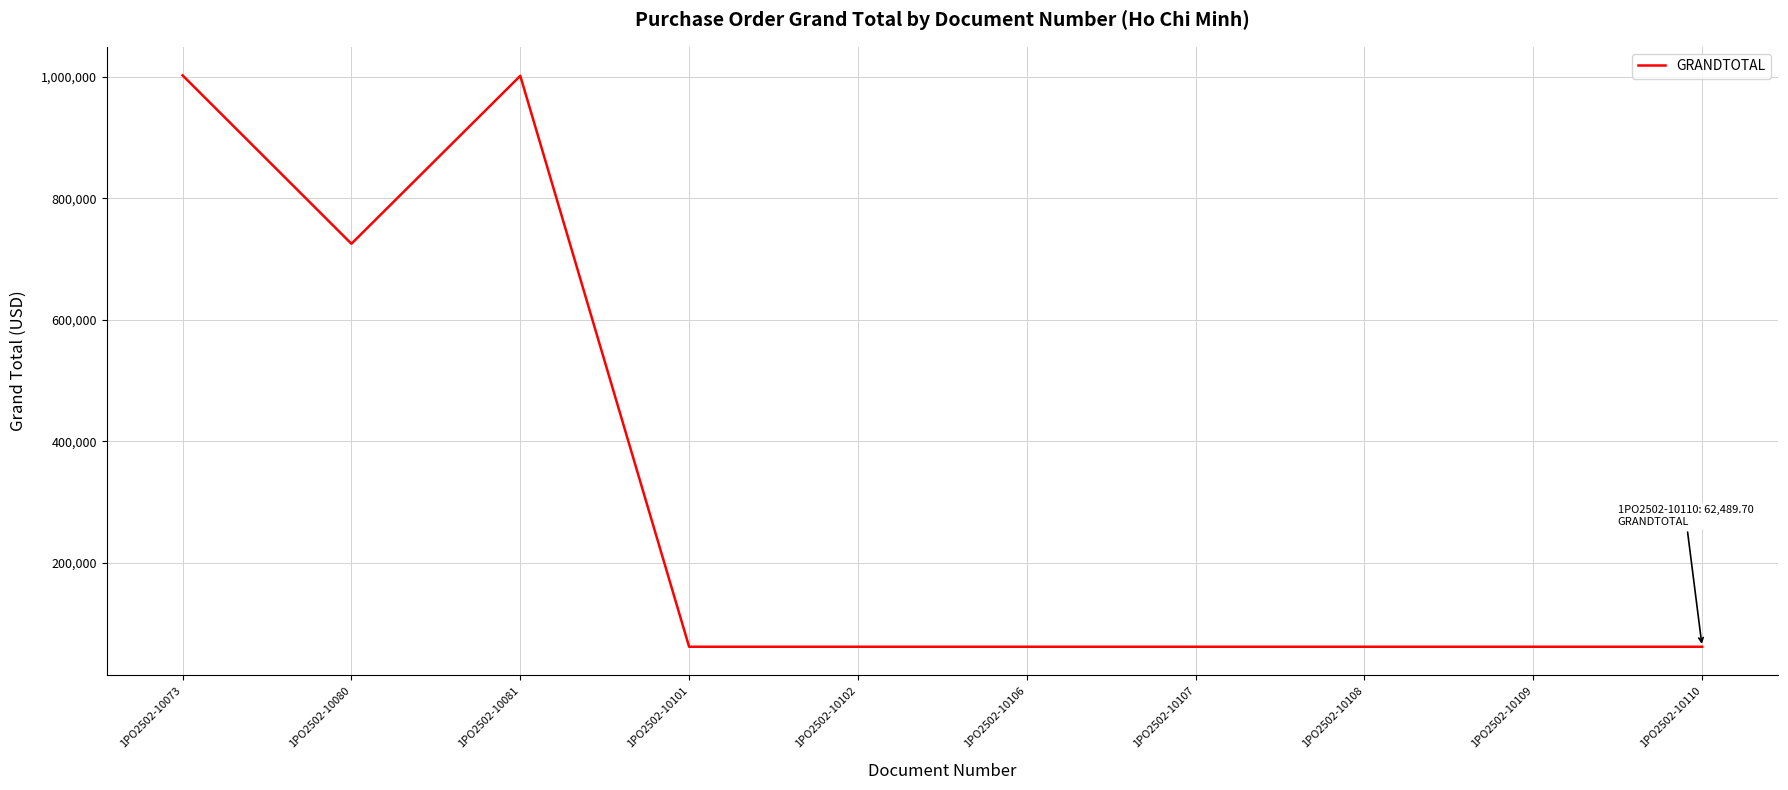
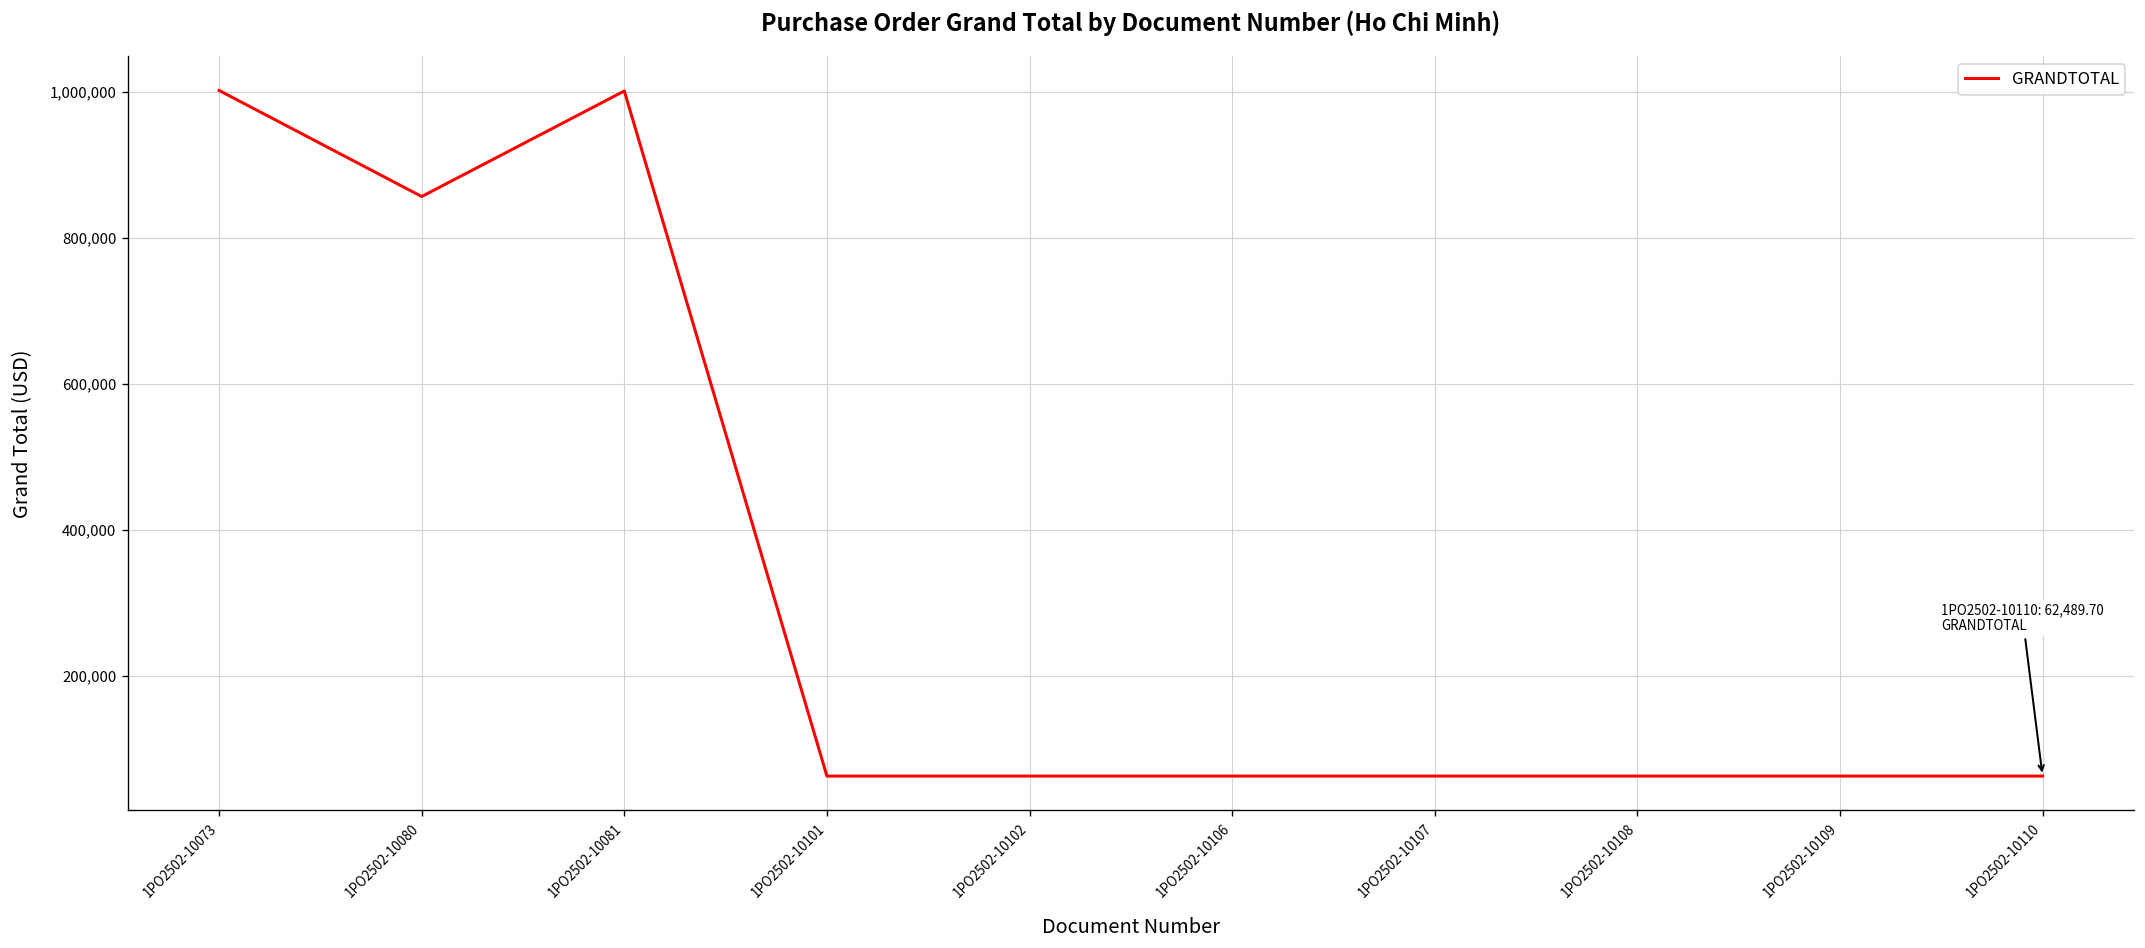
1PO2502-10080: 730,000 -> 860,000
